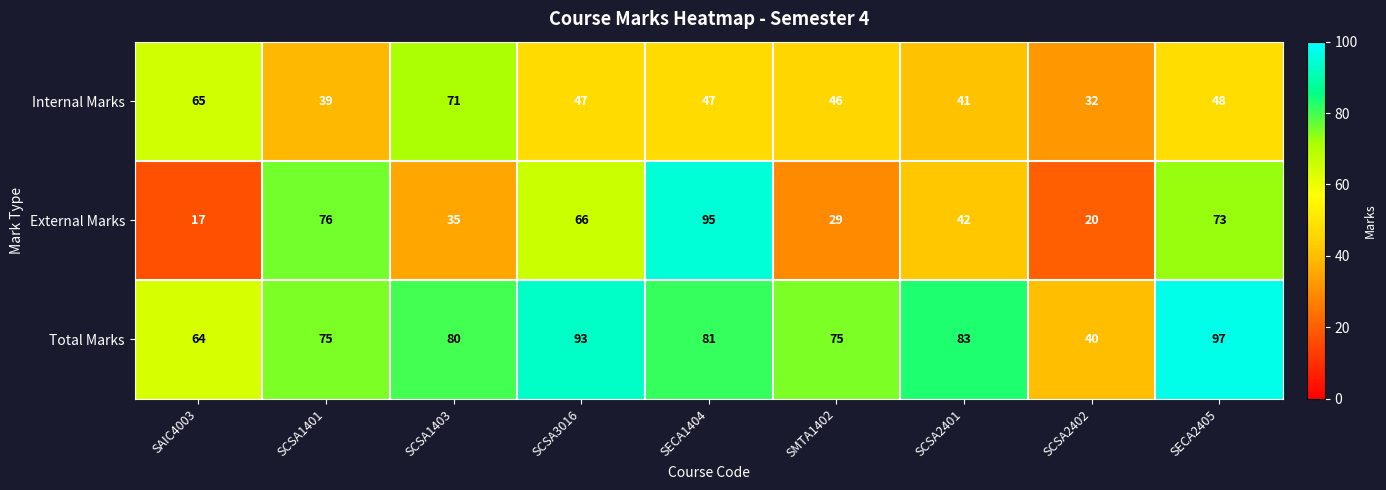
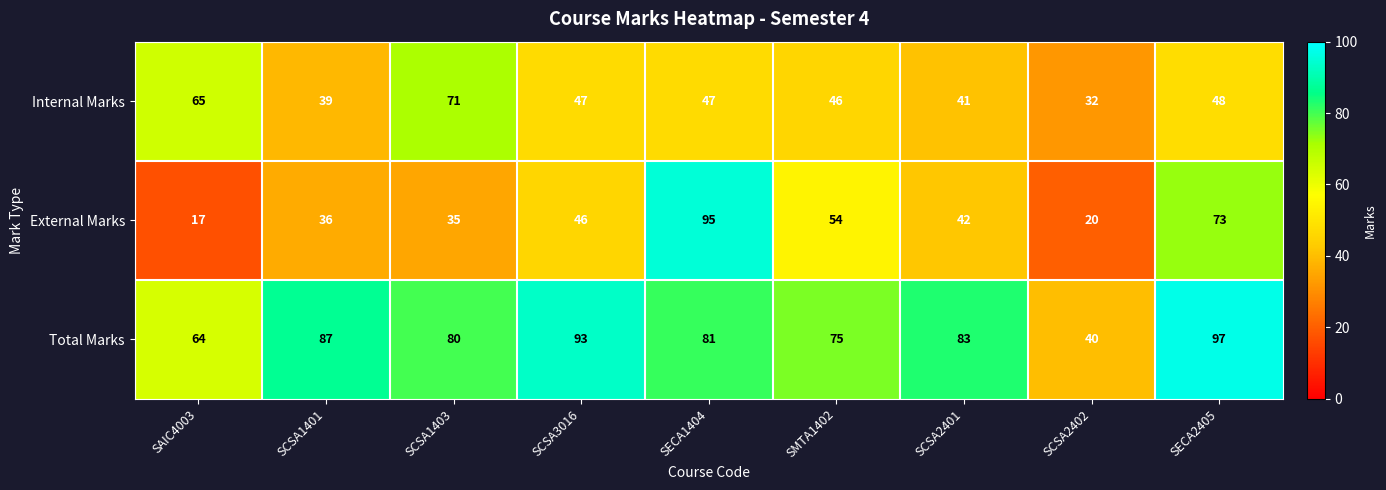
External Marks, SCSA1401: 76 -> 36
External Marks, SCSA3016: 66 -> 46
External Marks, SMTA1402: 29 -> 54
Total Marks, SCSA1401: 75 -> 87
